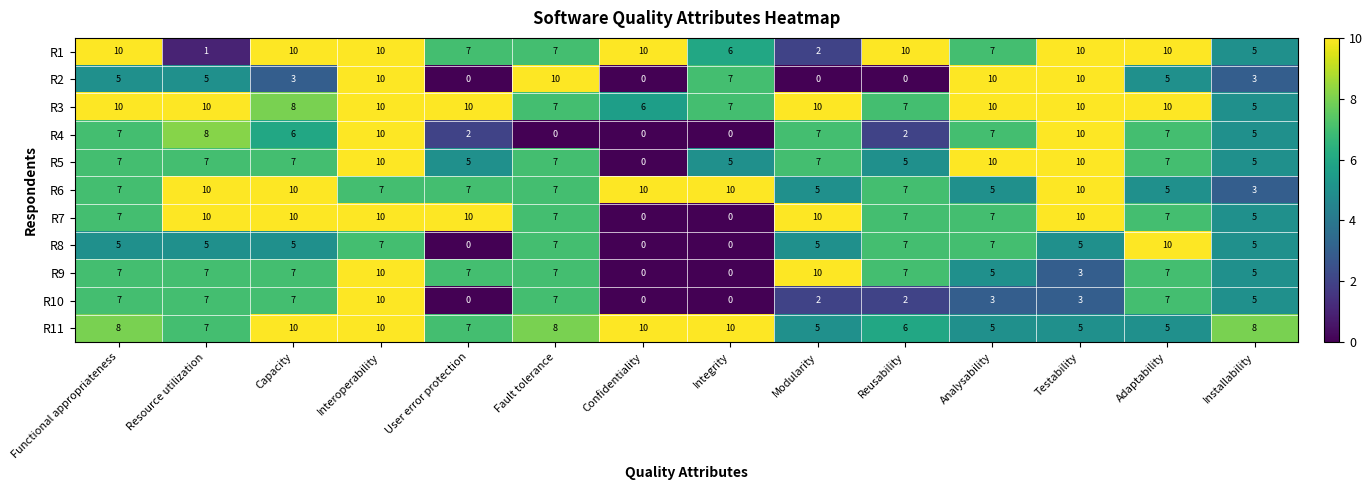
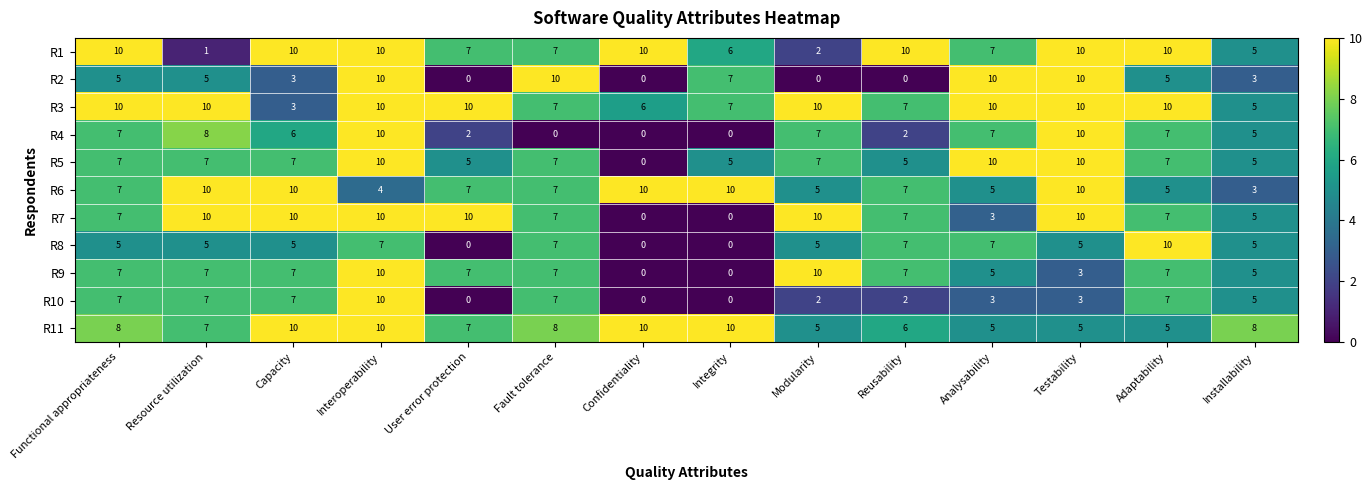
R3, Capacity: 8 -> 3
R6, Interoperability: 7 -> 4
R7, Analysability: 7 -> 3
